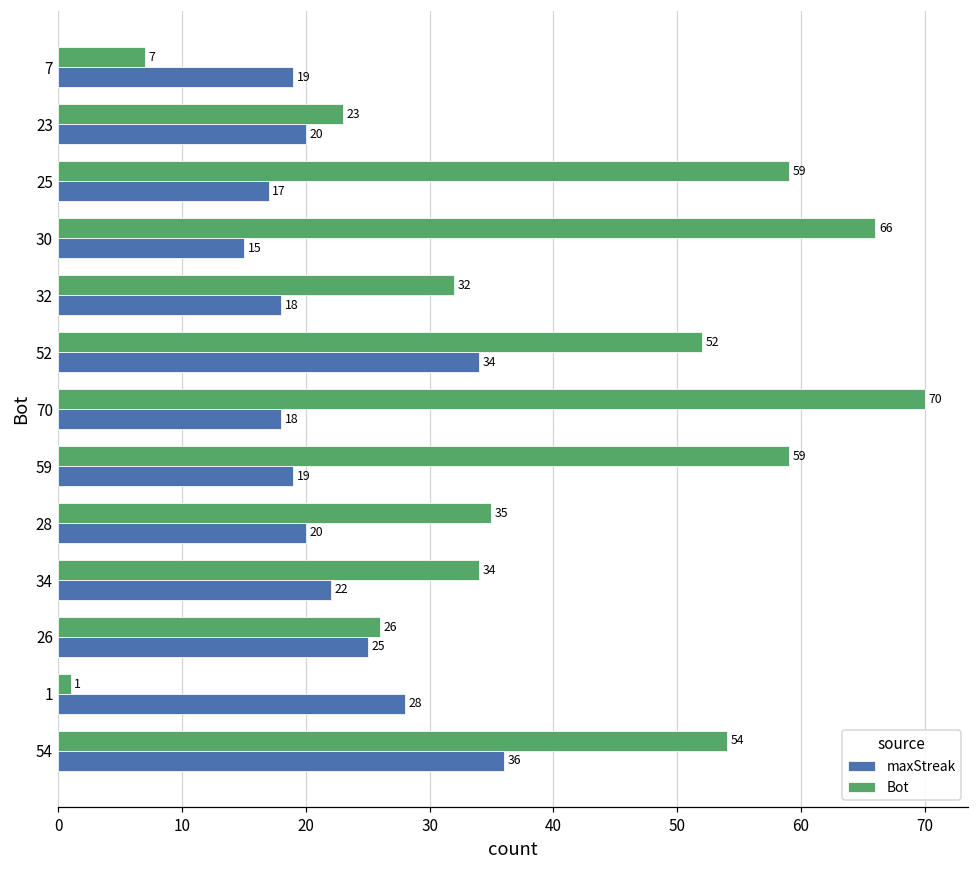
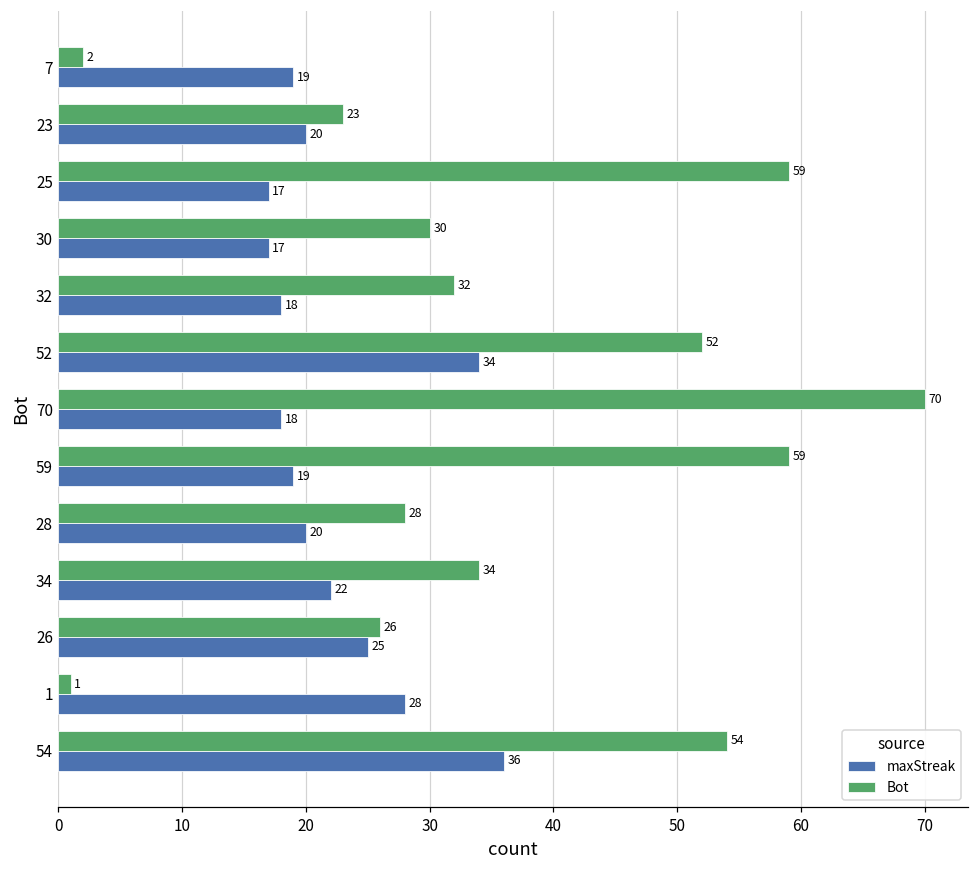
Bot, 7: 7 -> 2
Bot, 30: 66 -> 30
maxStreak, 30: 15 -> 17
Bot, 28: 35 -> 28
